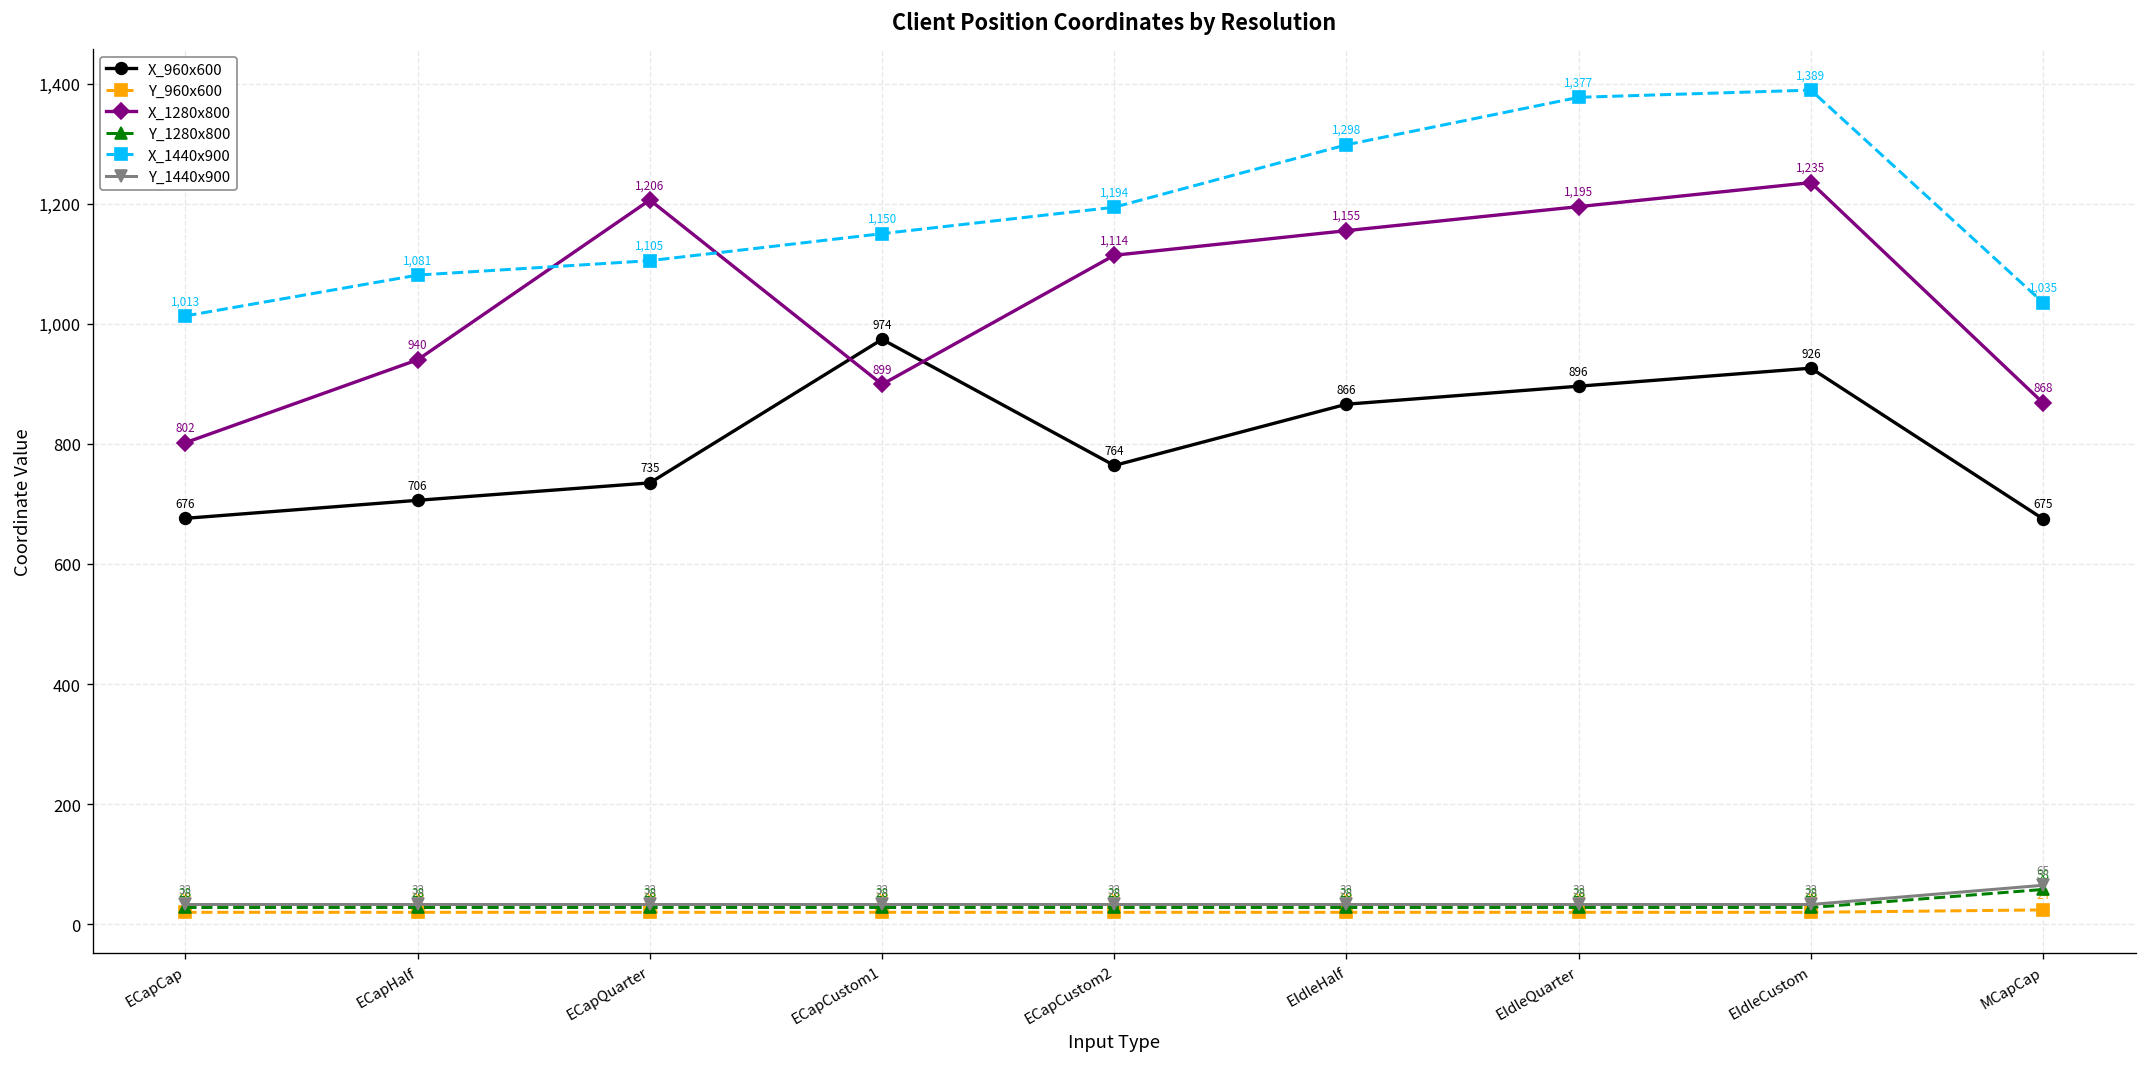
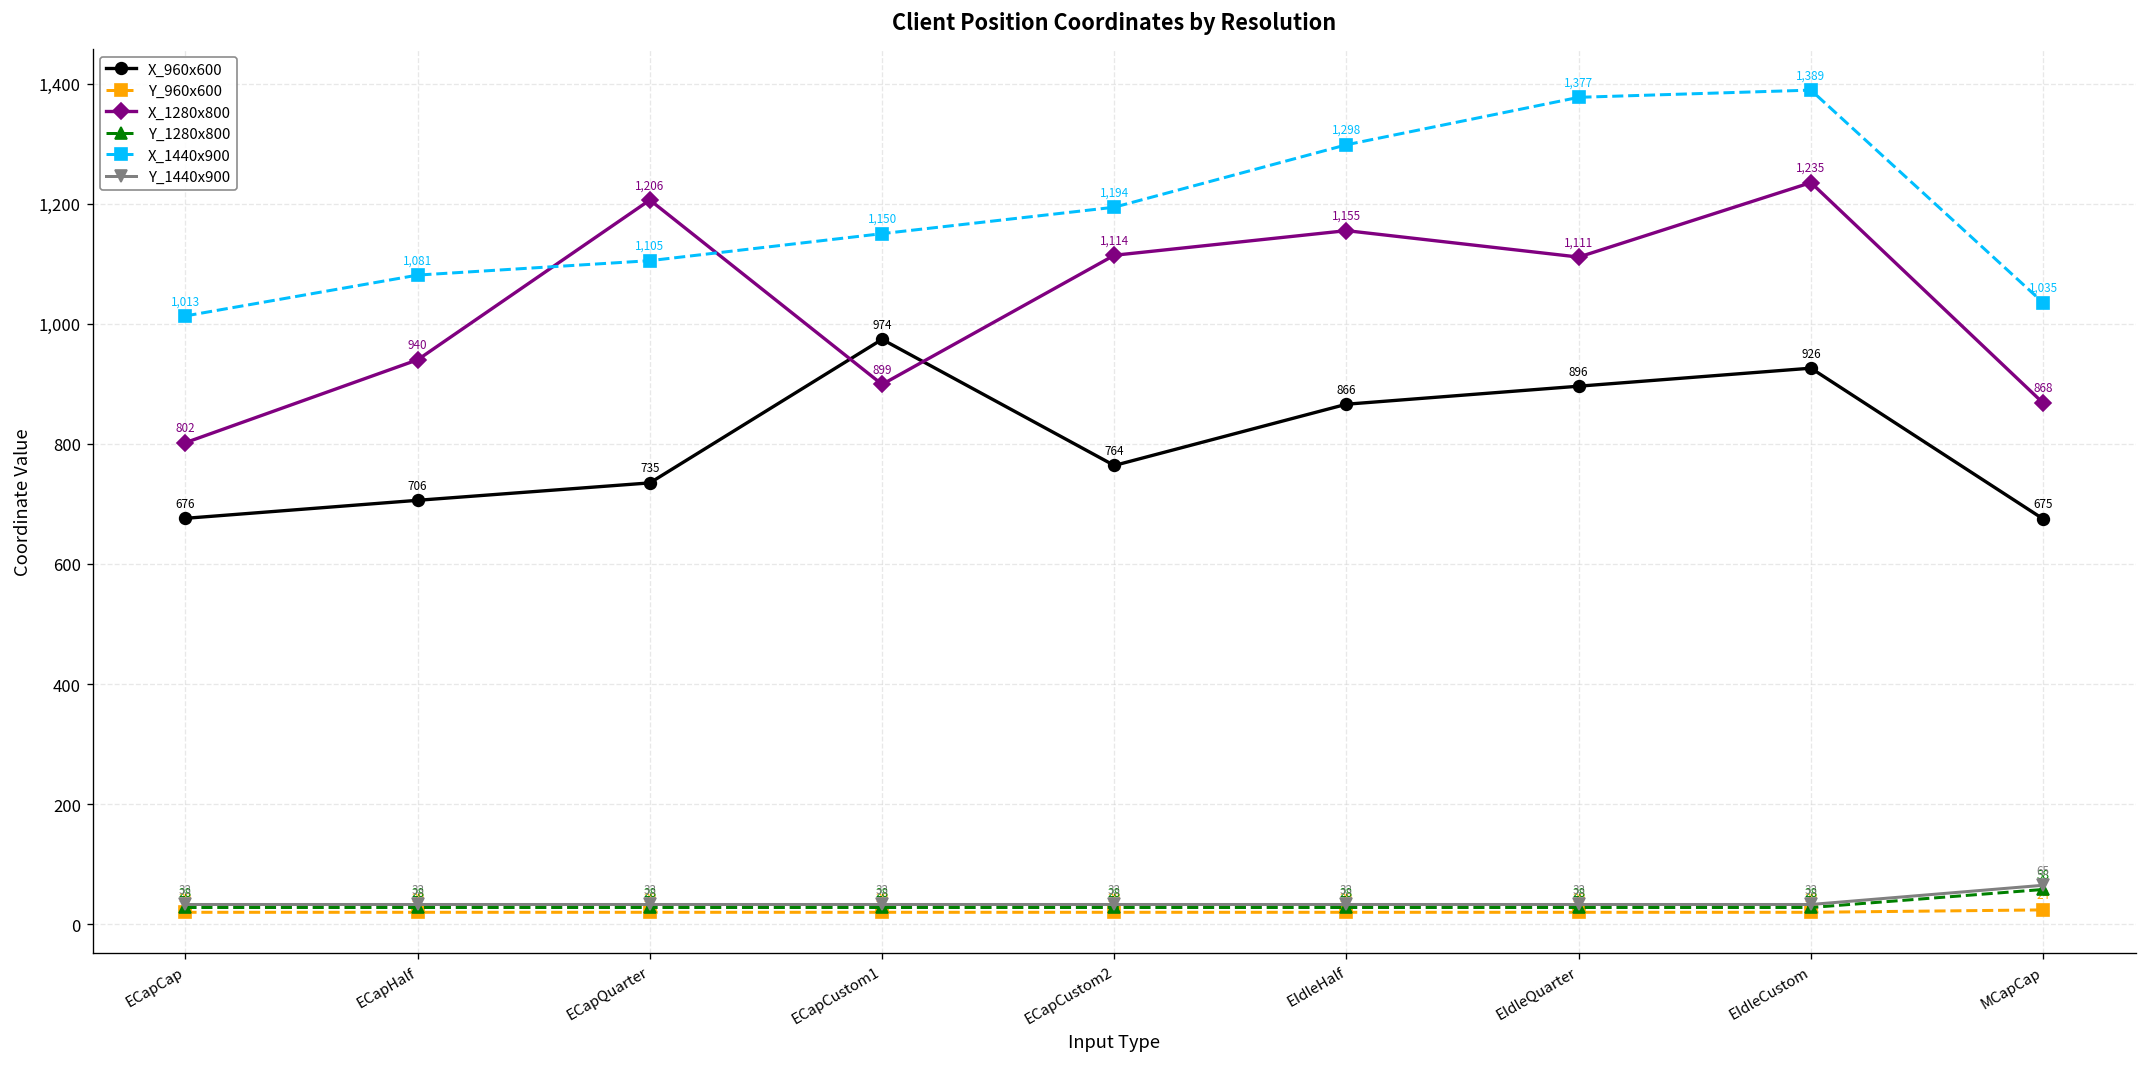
X_1280x800, EIdleQuarter: 1,195 -> 1,111
